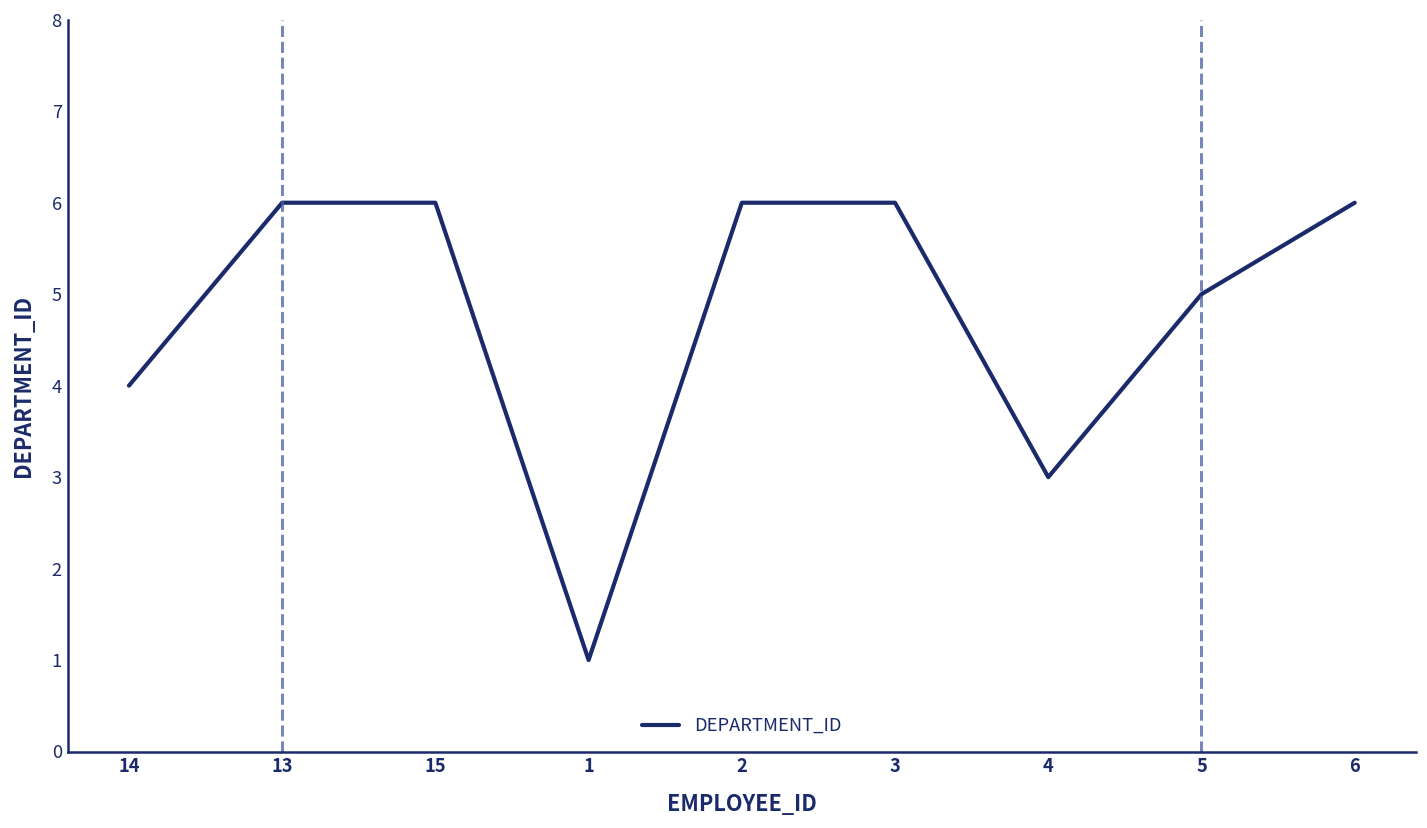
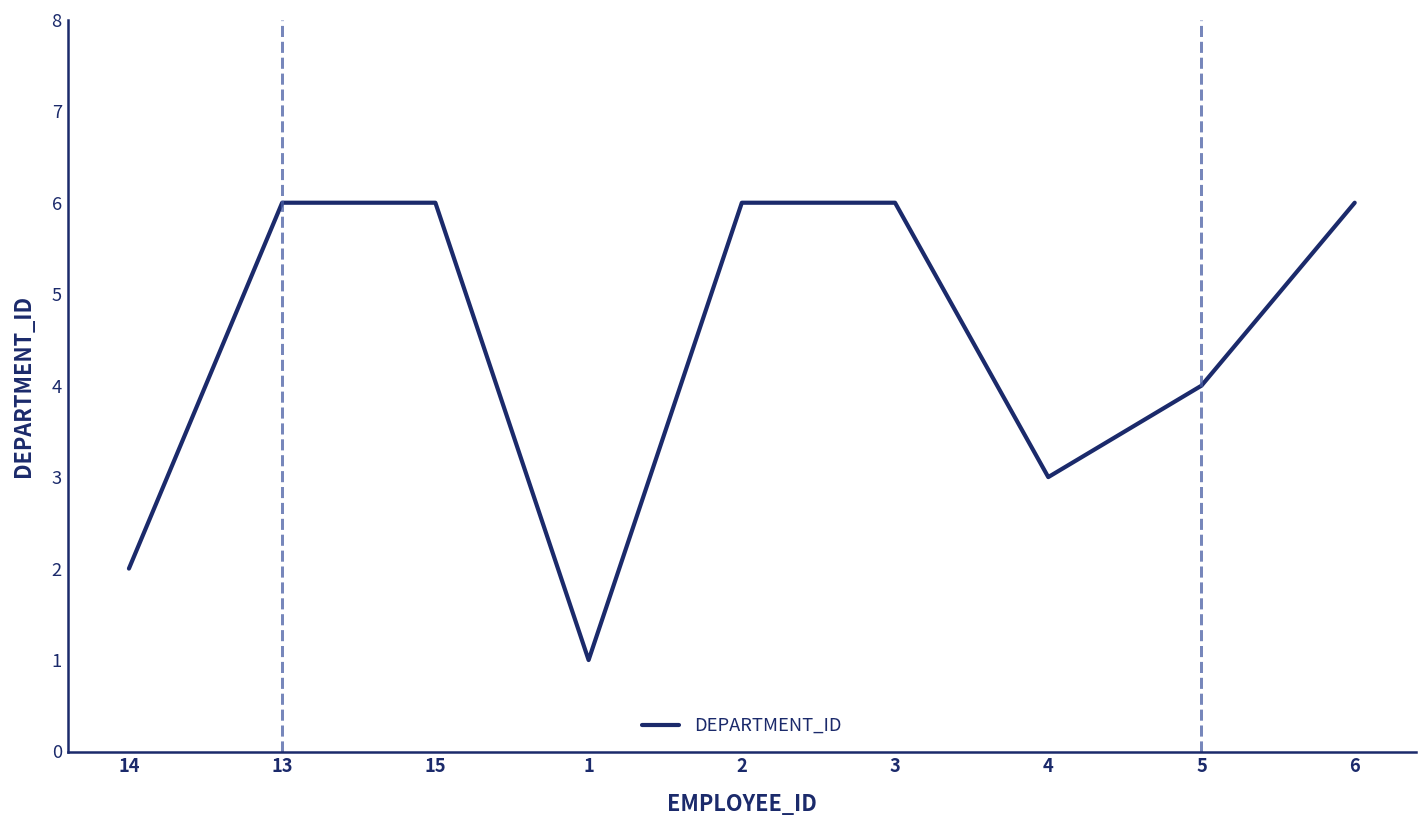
14: 4 -> 2
5: 5 -> 4
